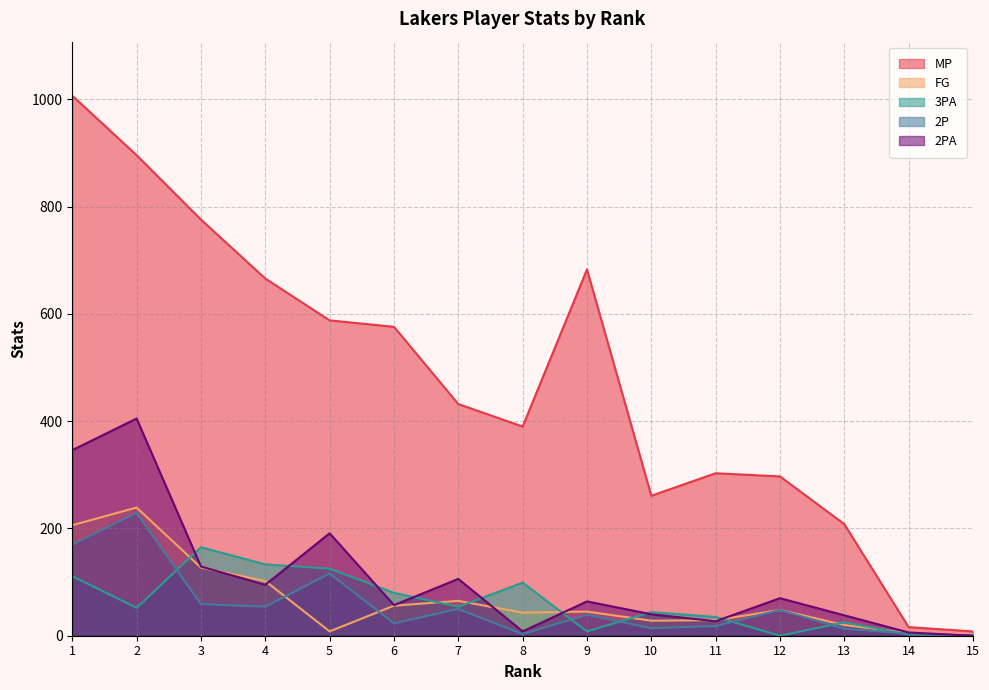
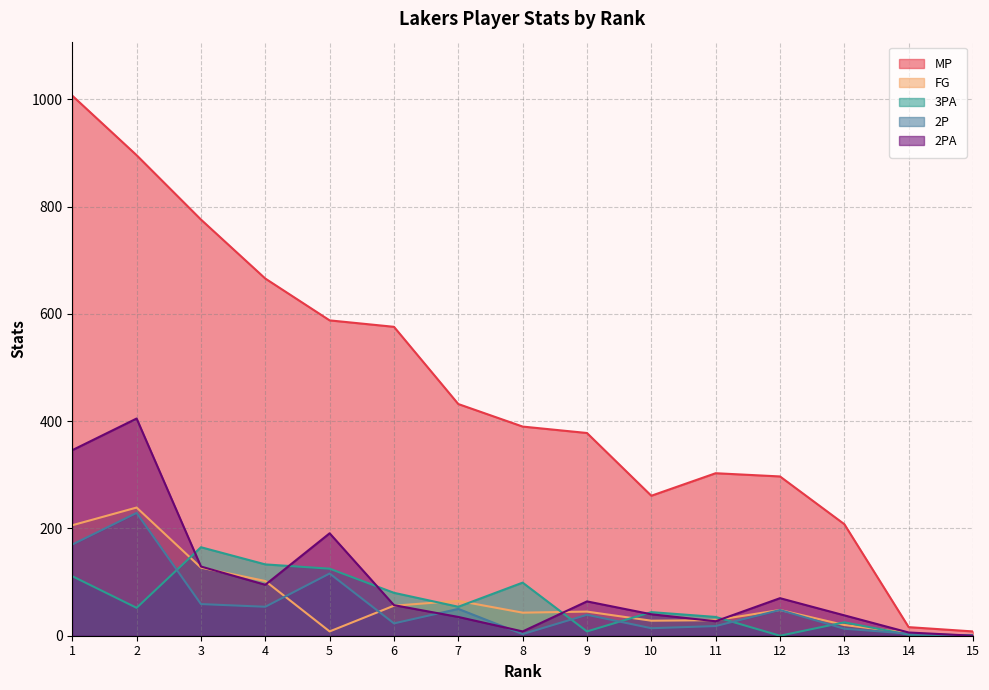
2PA, 7: 110 -> 40
MP, 9: 680 -> 380
